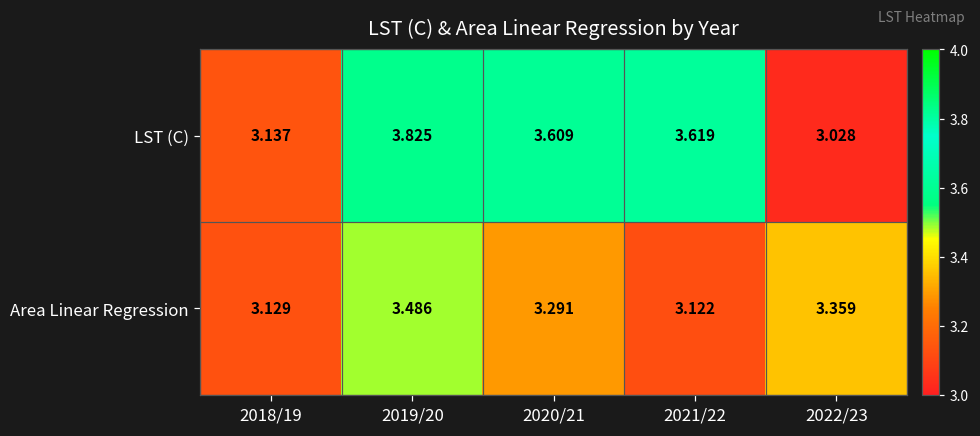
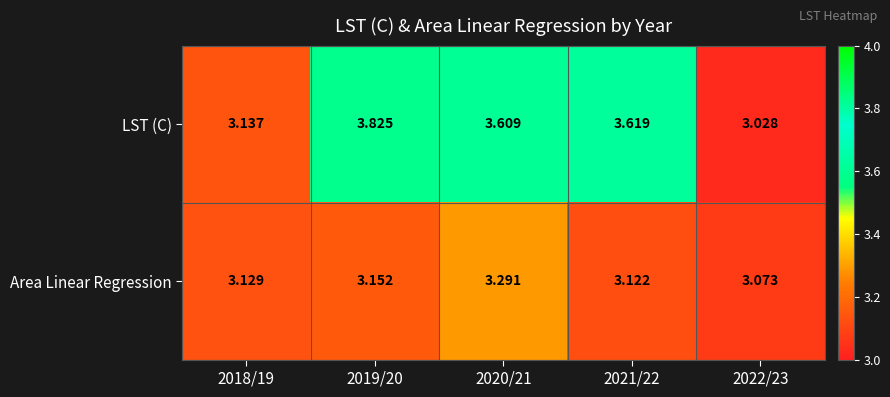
Area Linear Regression, 2019/20: 3.486 -> 3.152
Area Linear Regression, 2022/23: 3.359 -> 3.073
